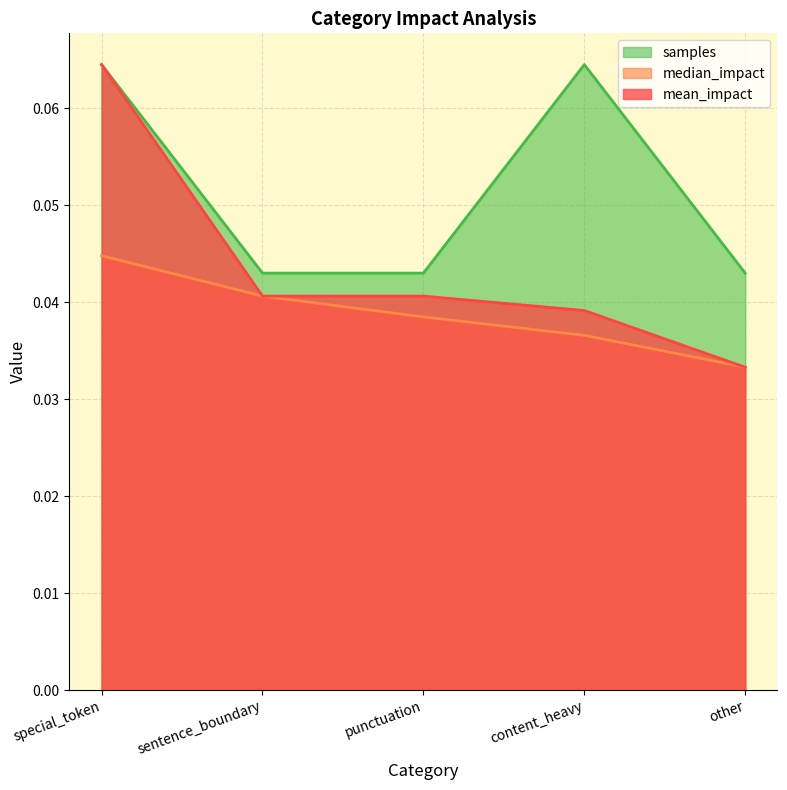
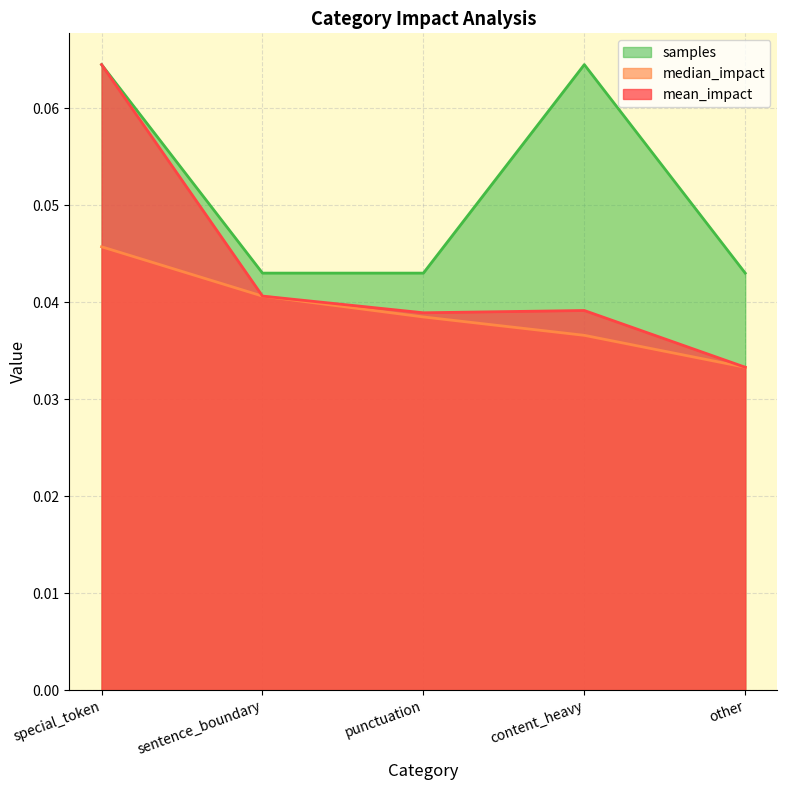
median_impact, special_token: 0.045 -> 0.046
mean_impact, punctuation: 0.041 -> 0.039
